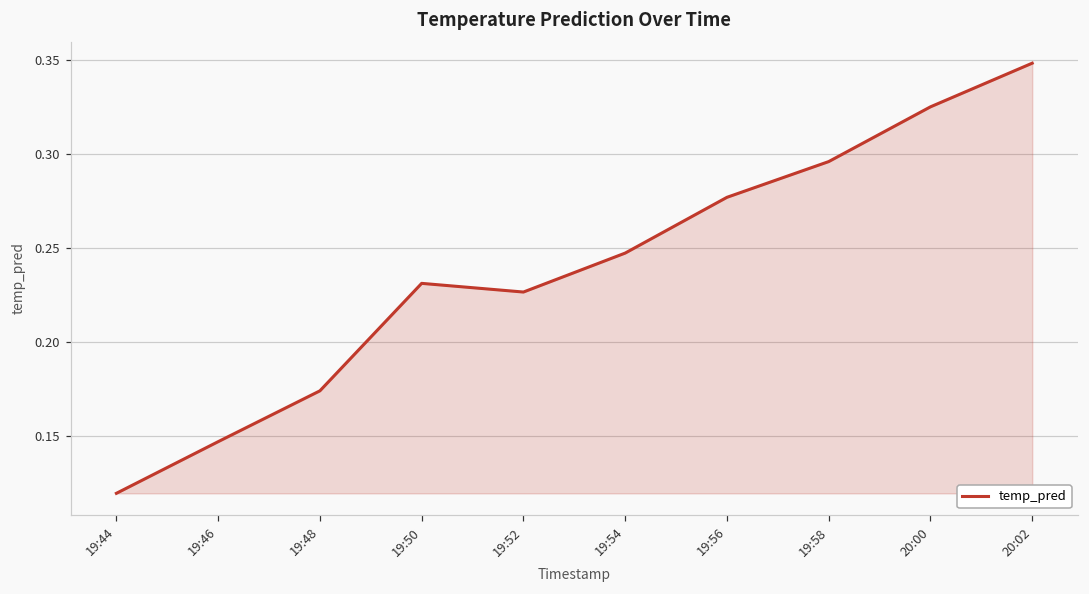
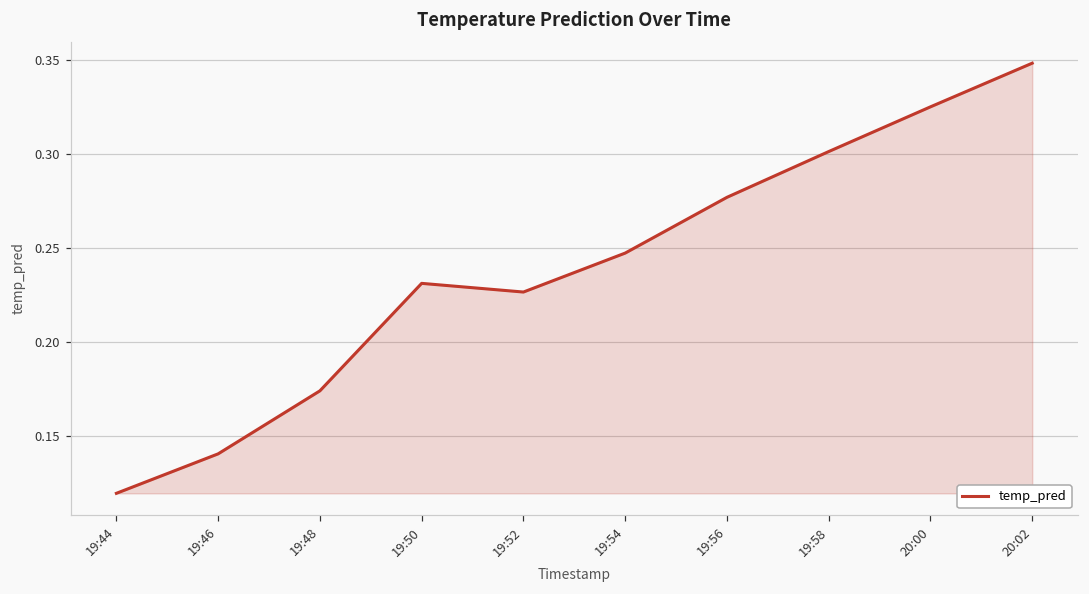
19:46: 0.147 -> 0.140
19:58: 0.296 -> 0.301
